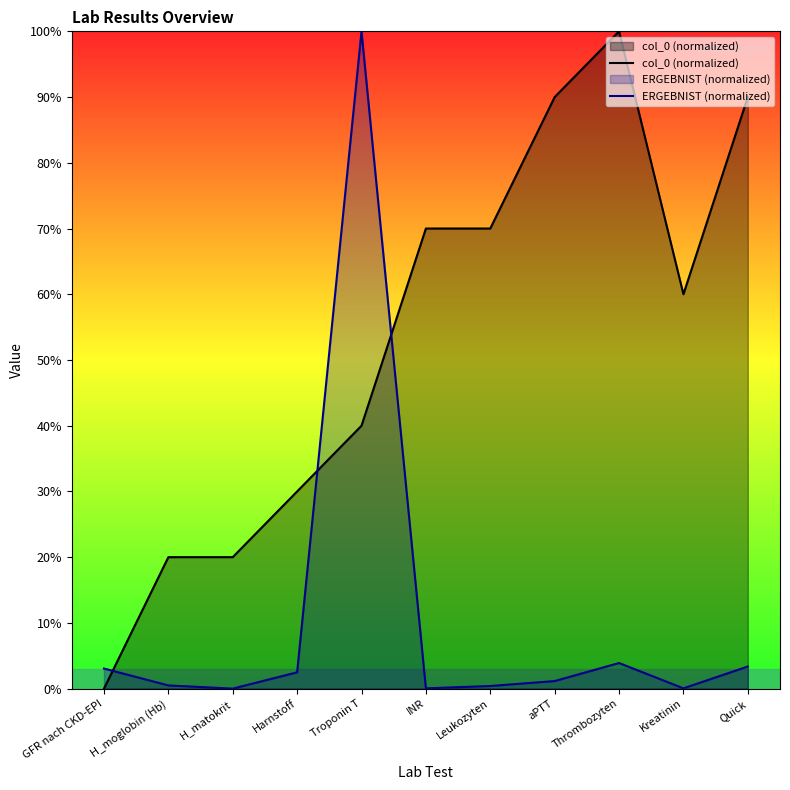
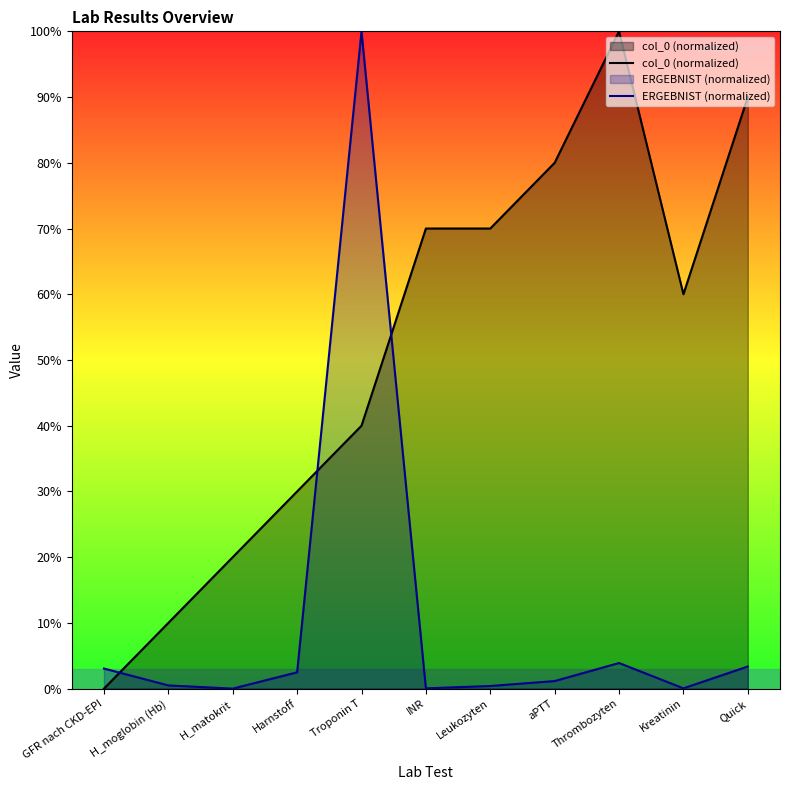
col_0 (normalized), H_moglobin (Hb): 20% -> 10%
col_0 (normalized), aPTT: 90% -> 80%
